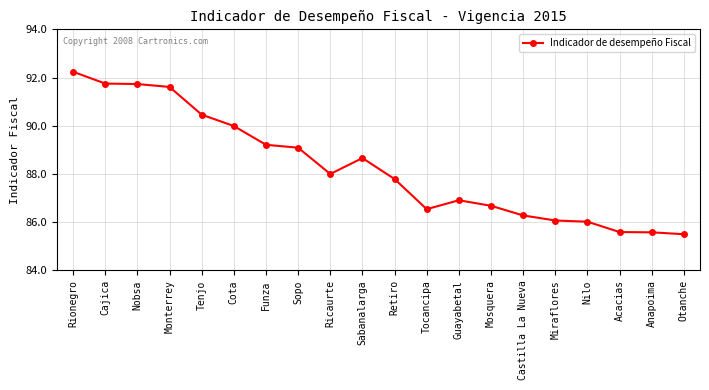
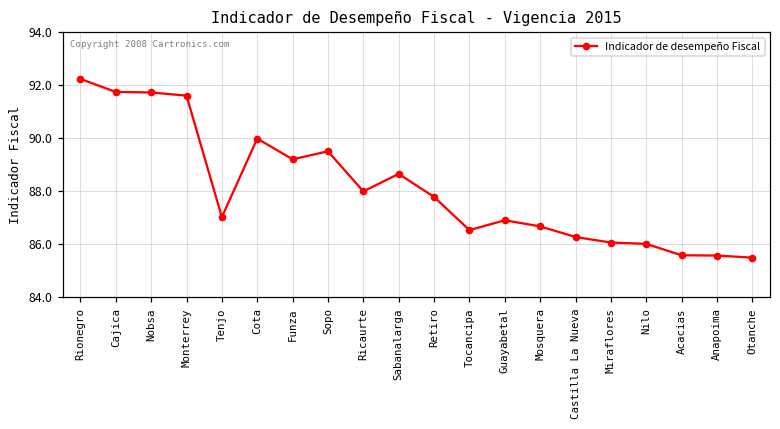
Tenjo: 90.5 -> 87.0
Sopo: 89.1 -> 89.5
